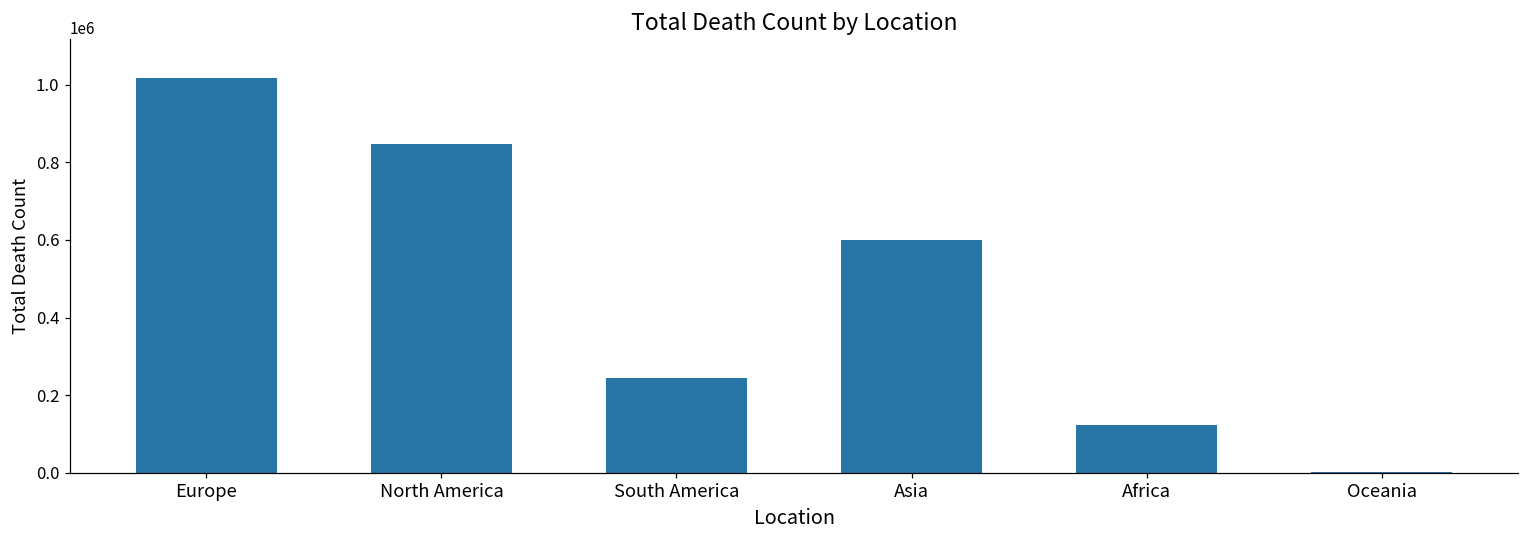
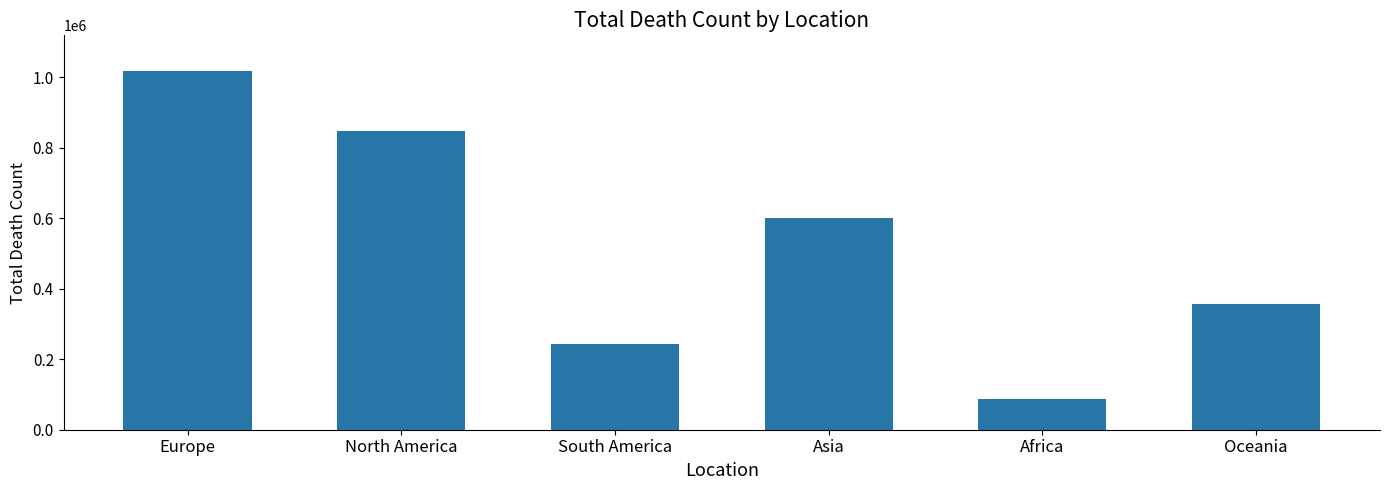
Africa: 120000 -> 90000
Oceania: 0 -> 360000
